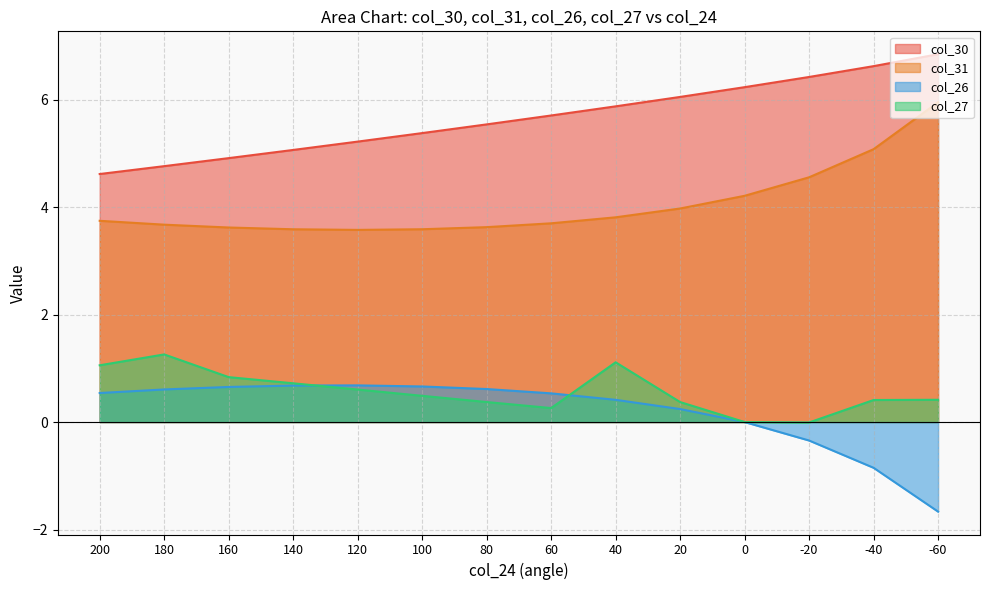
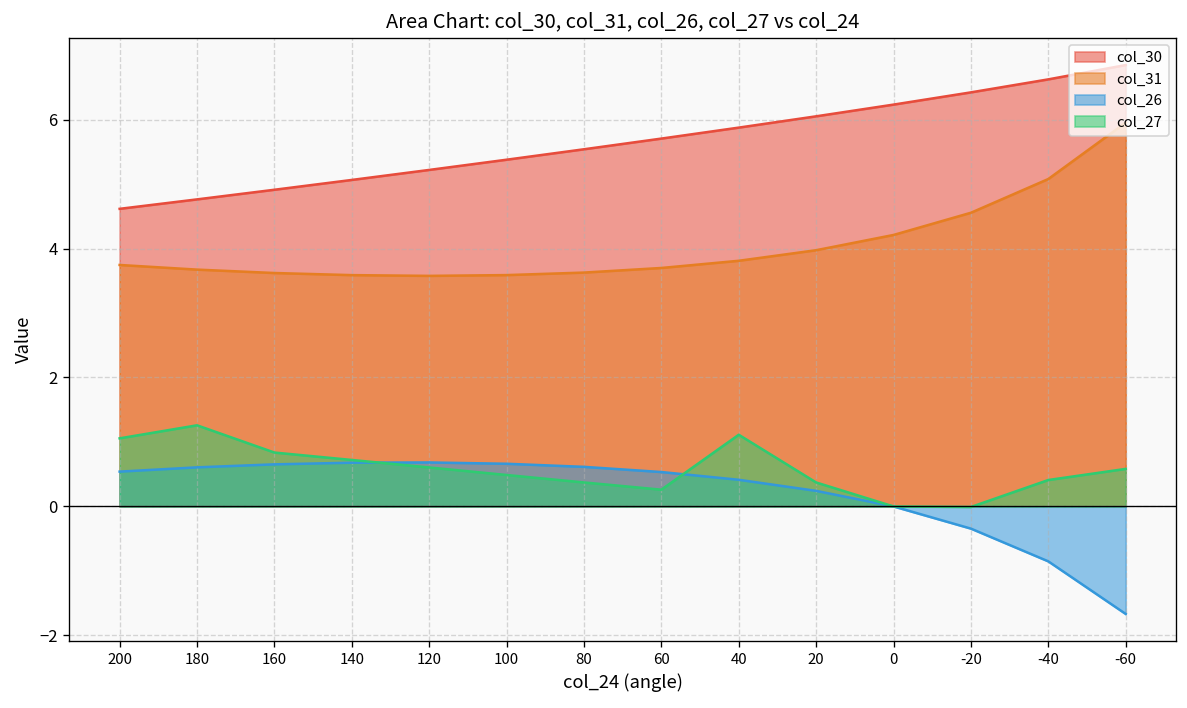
col_27, -60: 0.4 -> 0.6
